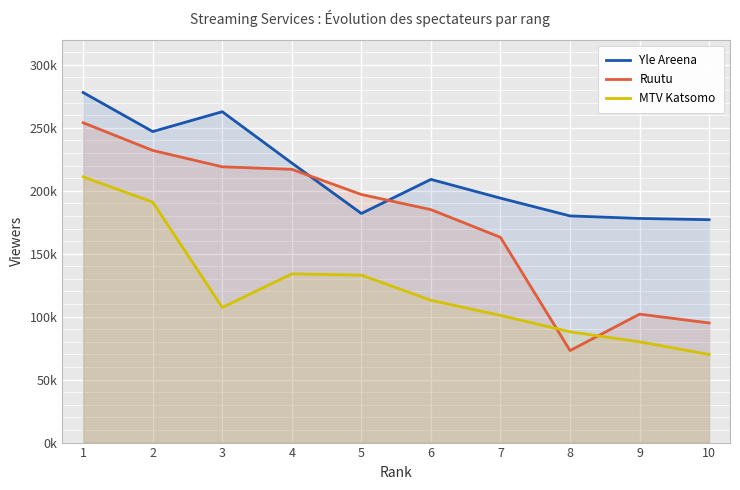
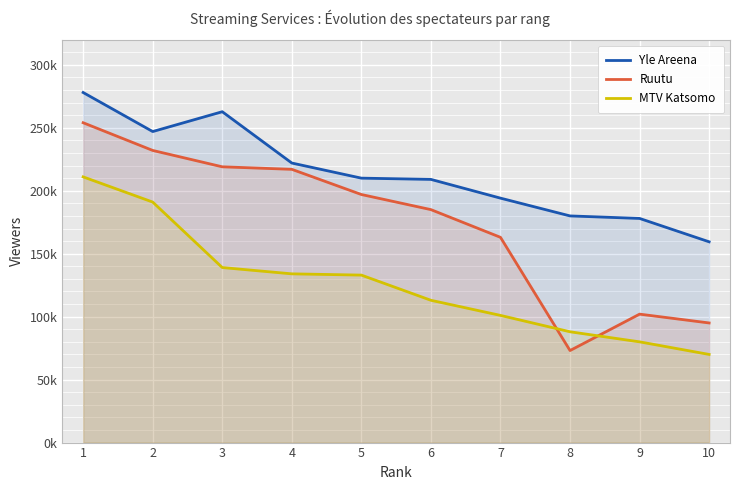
MTV Katsomo, 3: 107000 -> 139000
Yle Areena, 5: 182000 -> 210000
Yle Areena, 10: 177000 -> 159000
